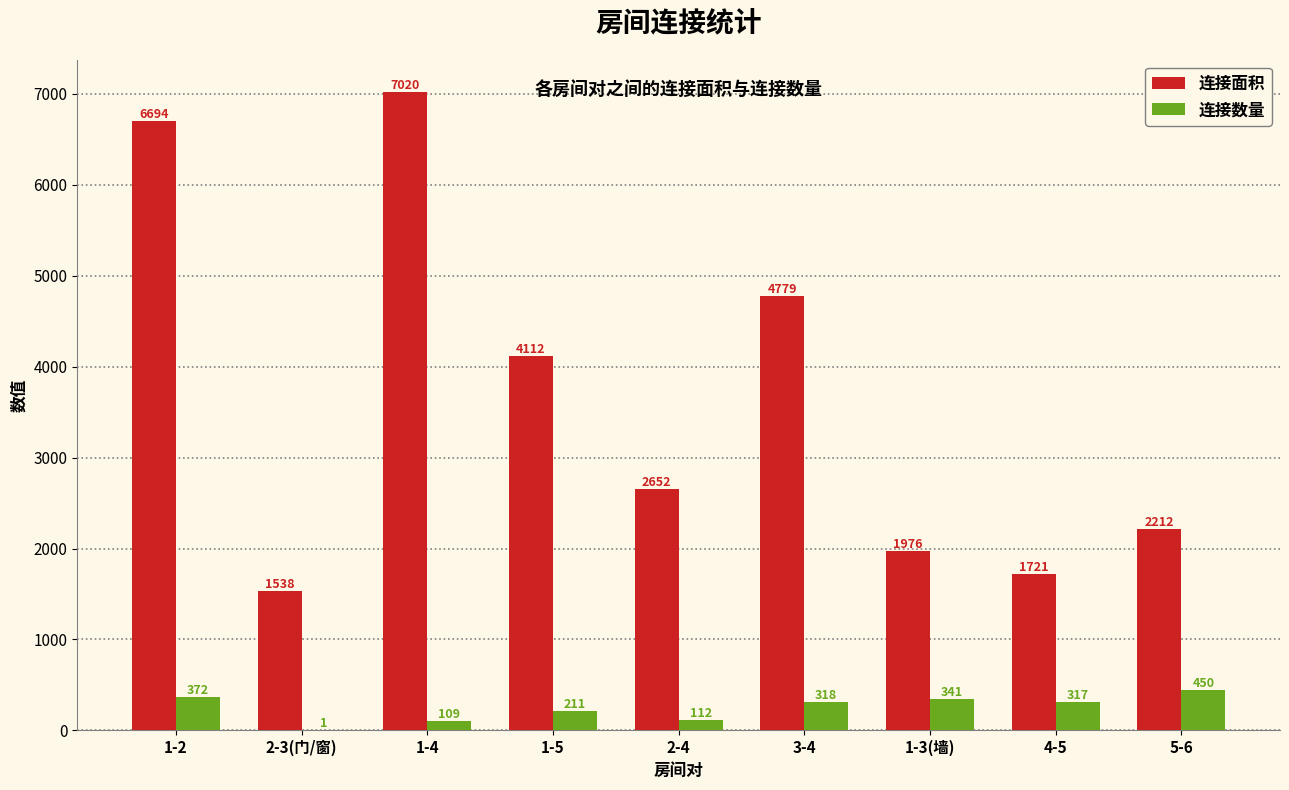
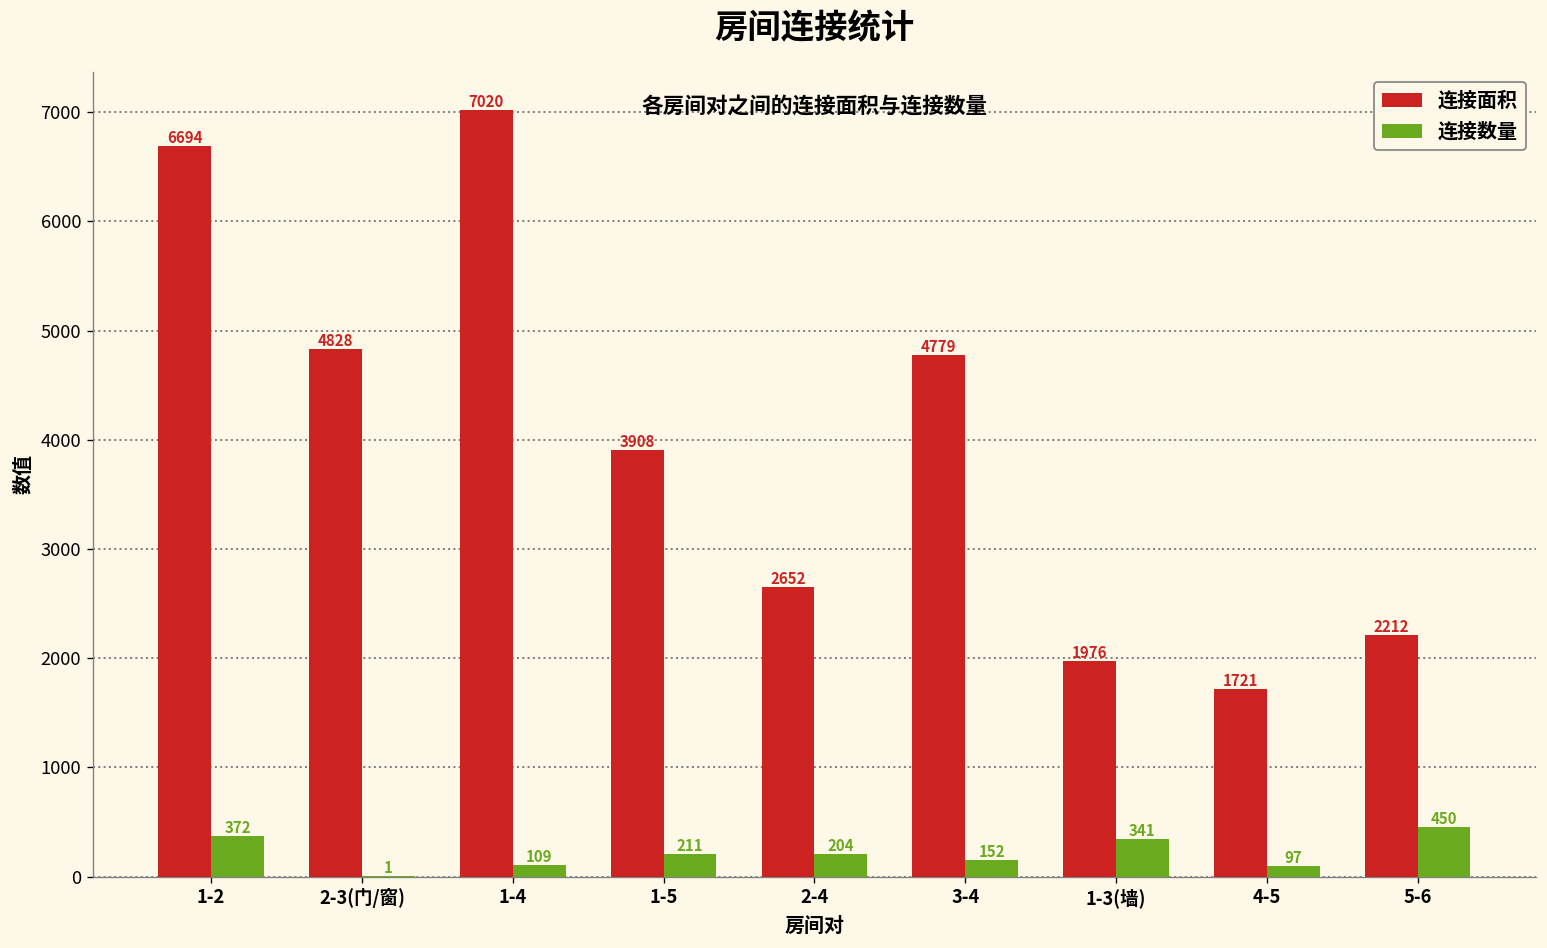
连接面积, 2-3(门/窗): 1538 -> 4828
连接面积, 1-5: 4112 -> 3908
连接数量, 2-4: 112 -> 204
连接数量, 3-4: 318 -> 152
连接数量, 4-5: 317 -> 97
